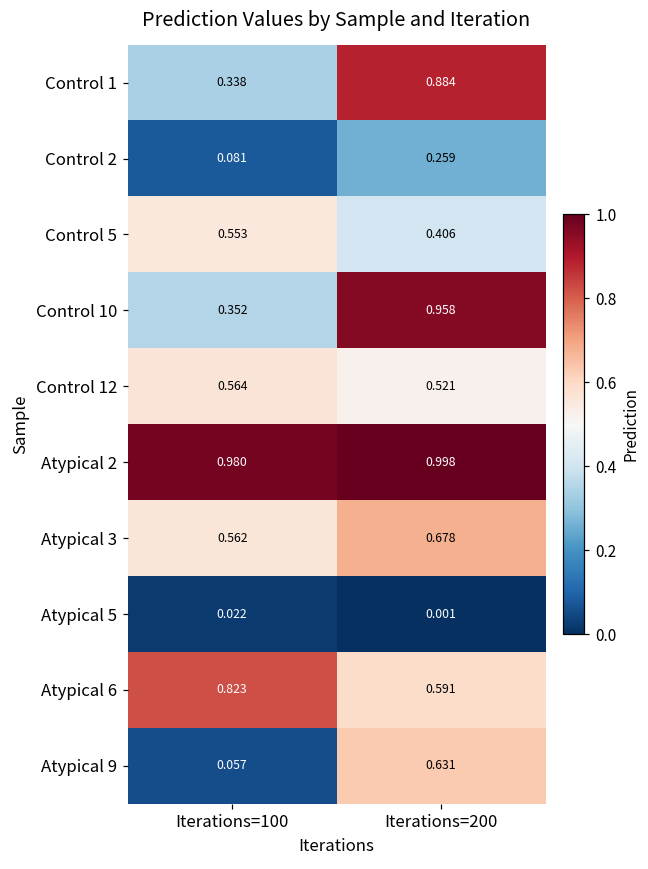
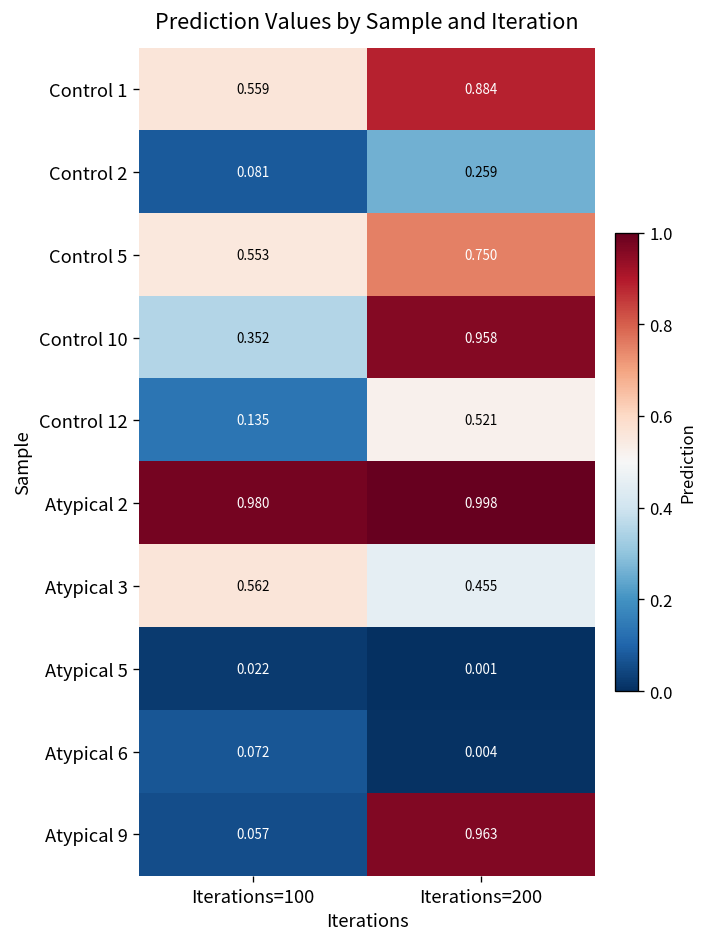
Control 1, Iterations=100: 0.338 -> 0.559
Control 5, Iterations=200: 0.406 -> 0.750
Control 12, Iterations=100: 0.564 -> 0.135
Atypical 3, Iterations=200: 0.678 -> 0.455
Atypical 6, Iterations=100: 0.823 -> 0.072
Atypical 6, Iterations=200: 0.591 -> 0.004
Atypical 9, Iterations=200: 0.631 -> 0.963
